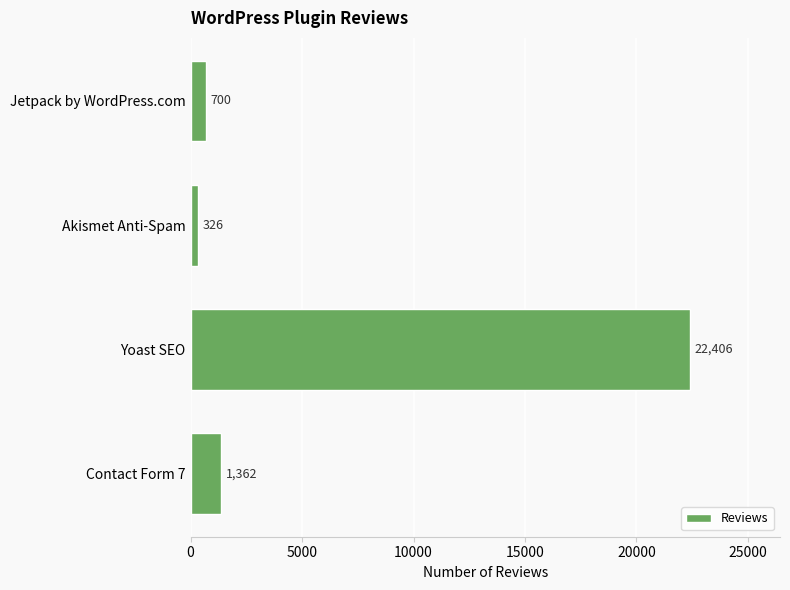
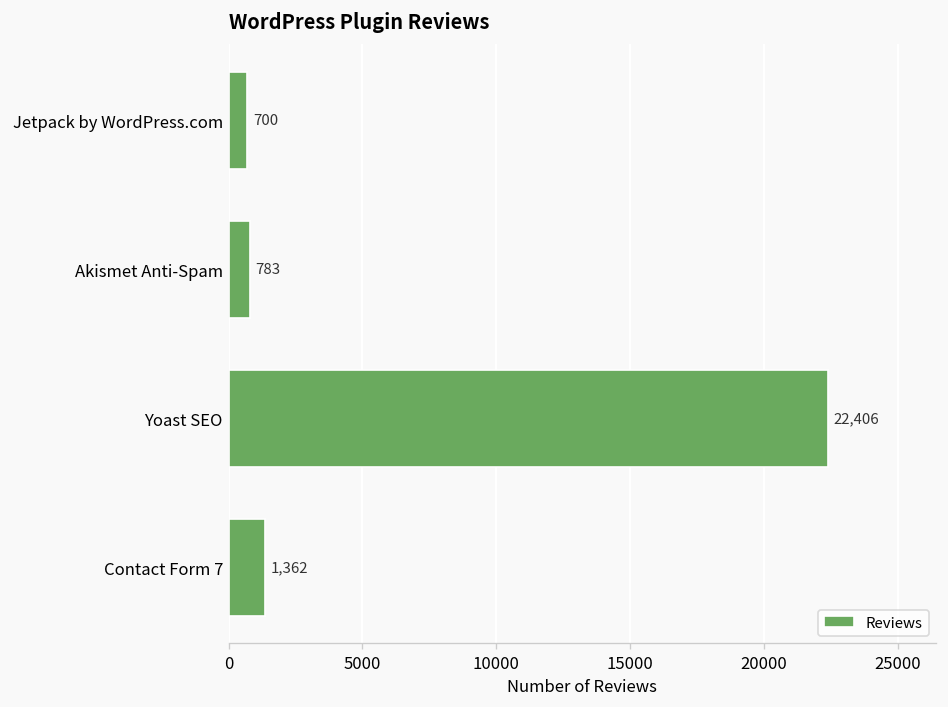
Akismet Anti-Spam: 326 -> 783
